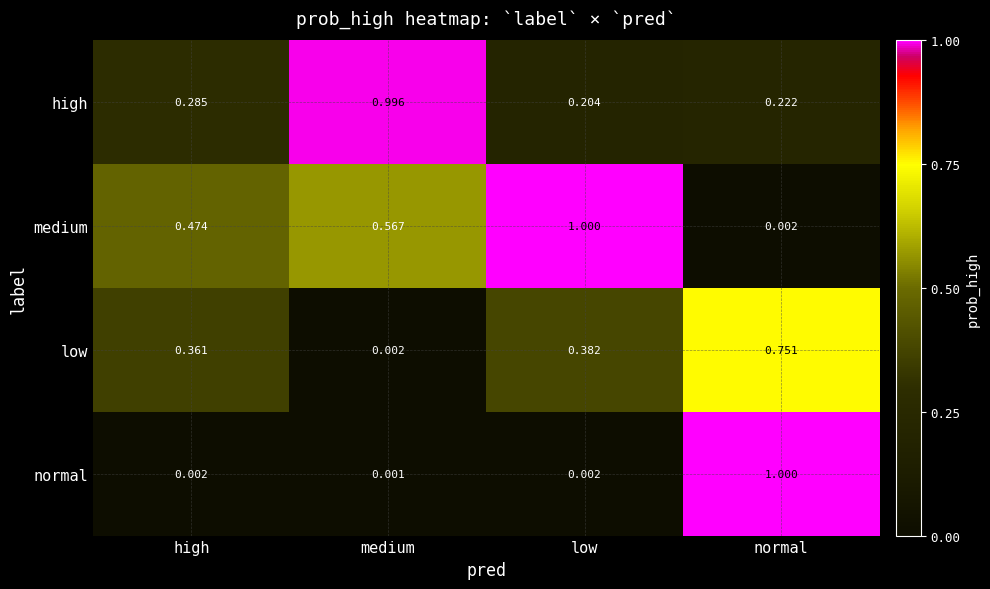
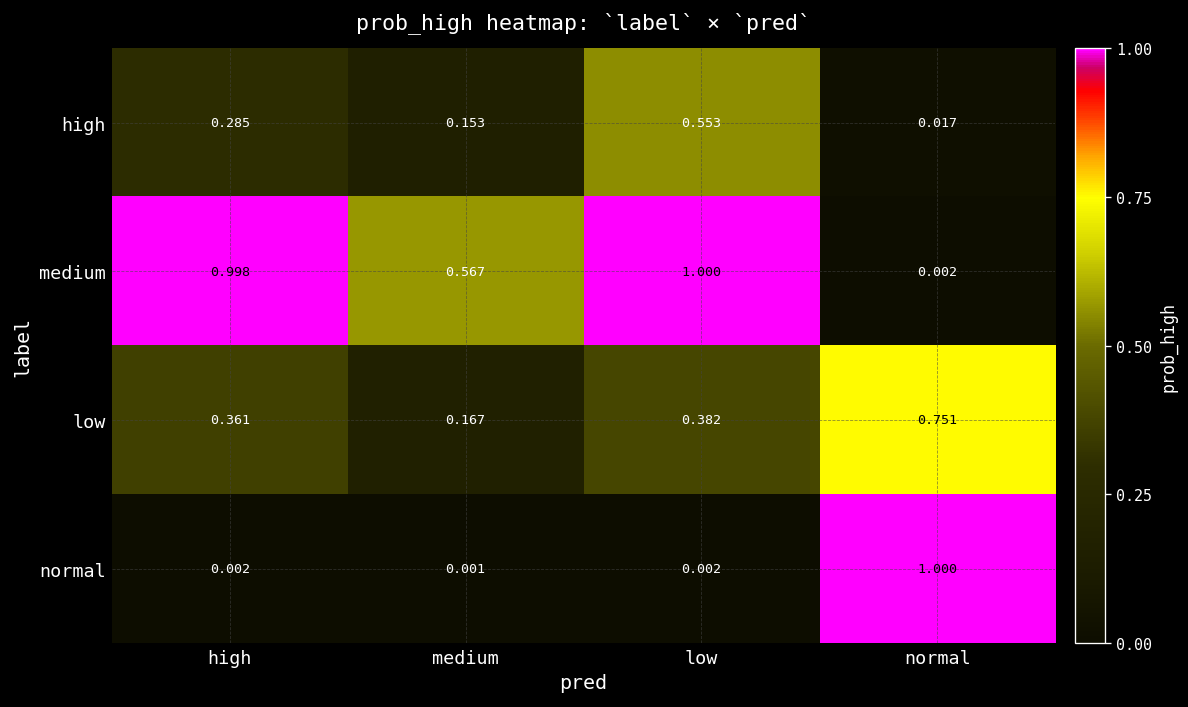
high, medium: 0.996 -> 0.153
high, low: 0.204 -> 0.553
high, normal: 0.222 -> 0.017
medium, high: 0.474 -> 0.998
low, medium: 0.002 -> 0.167
